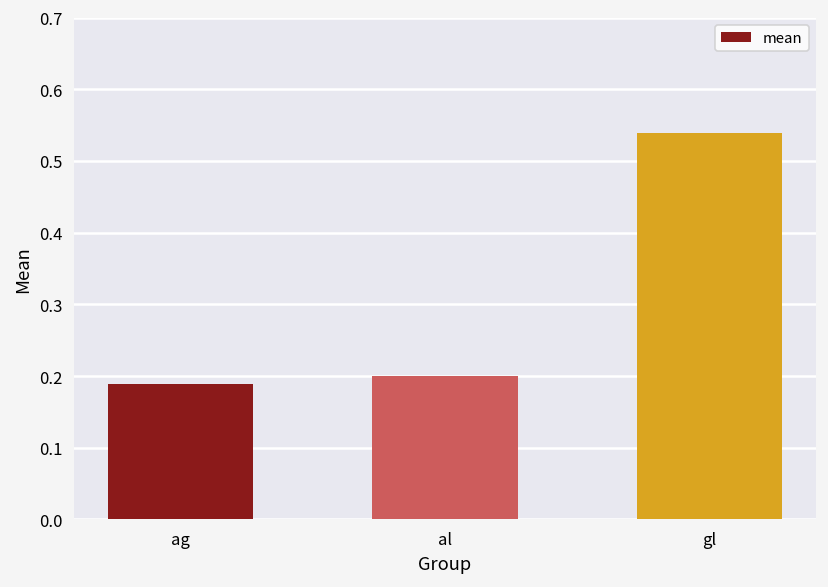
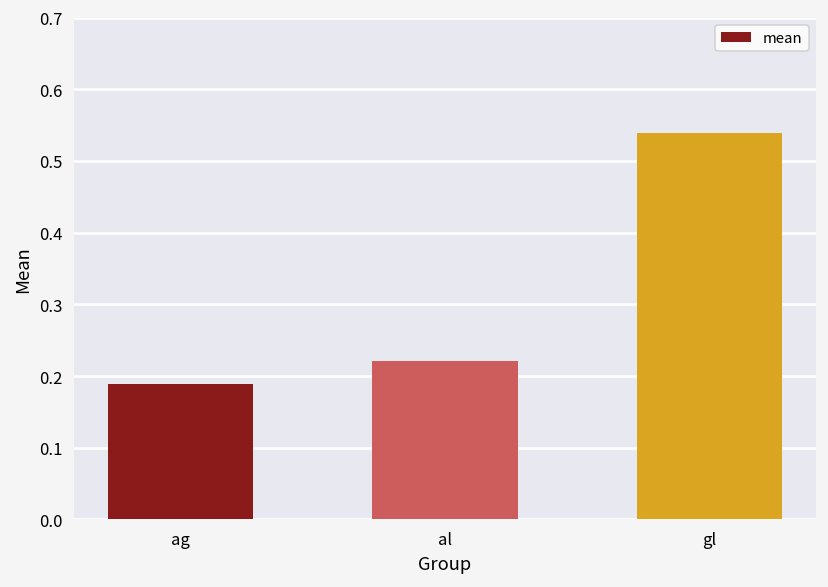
al: 0.20 -> 0.22
